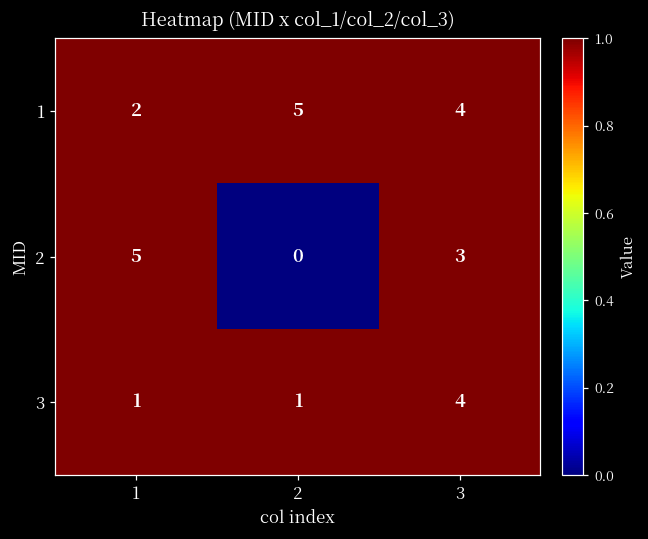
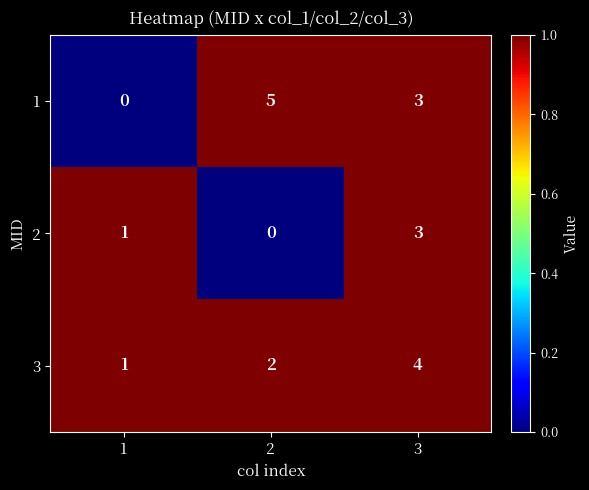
1, 1: 2 -> 0
1, 3: 4 -> 3
2, 1: 5 -> 1
3, 2: 1 -> 2
